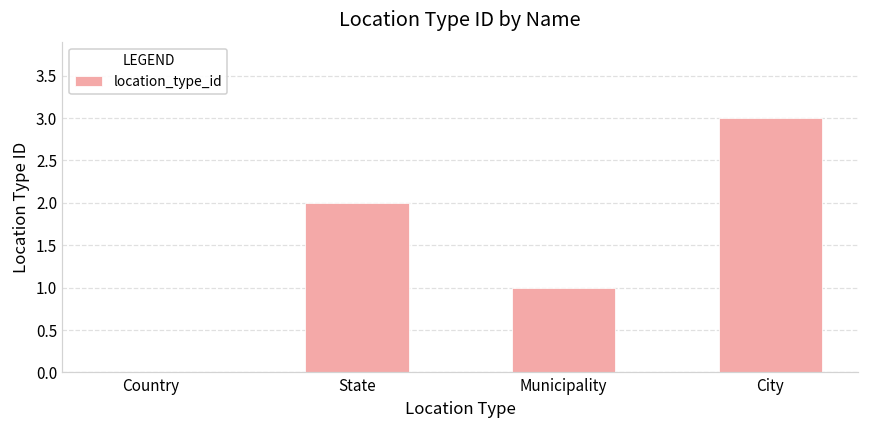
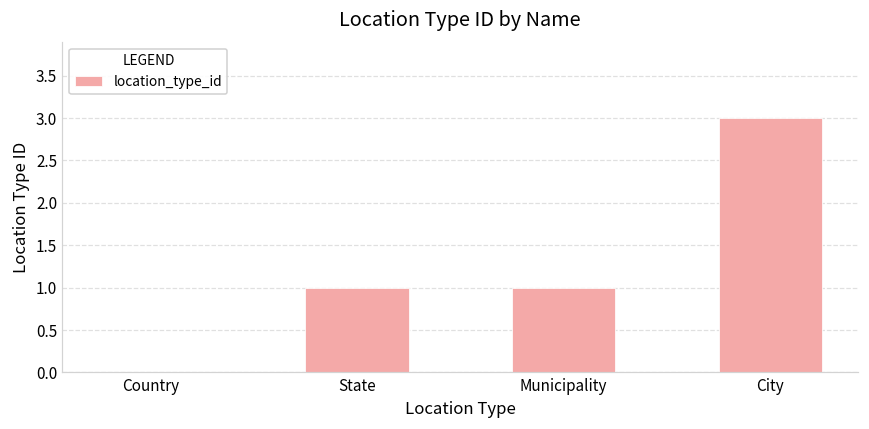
State: 2 -> 1
